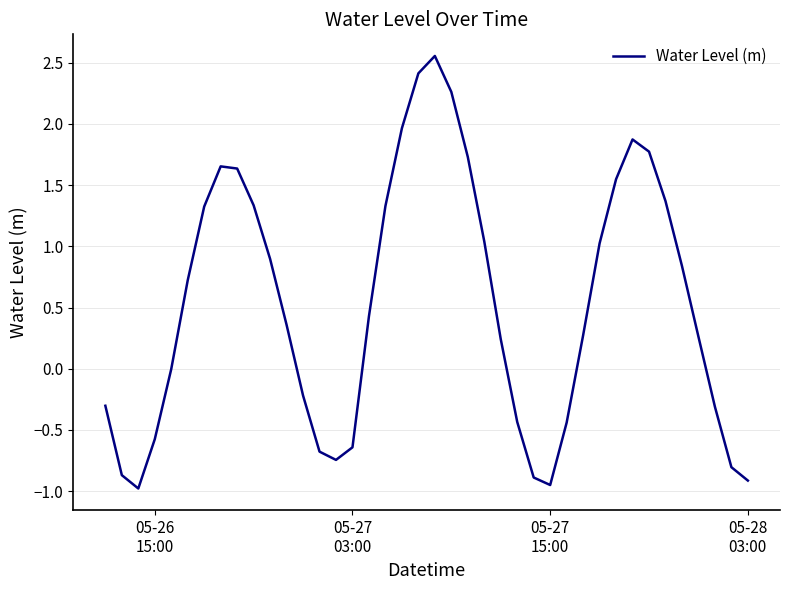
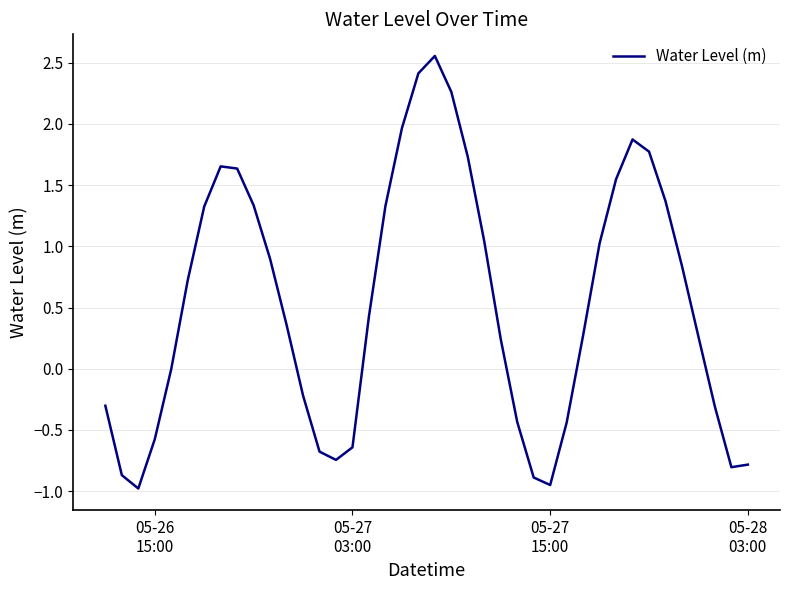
05-28 03:00: -0.91 -> -0.78
